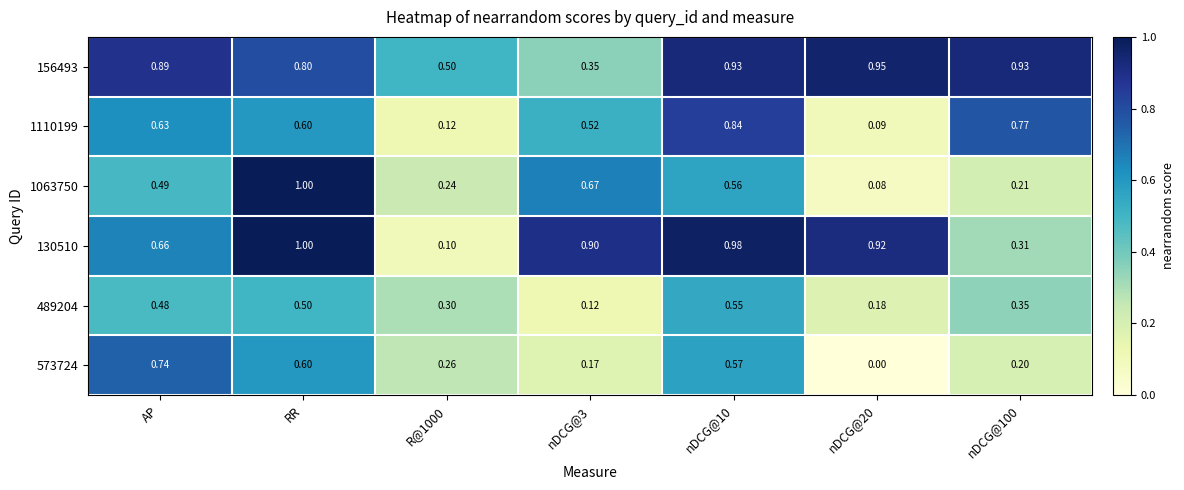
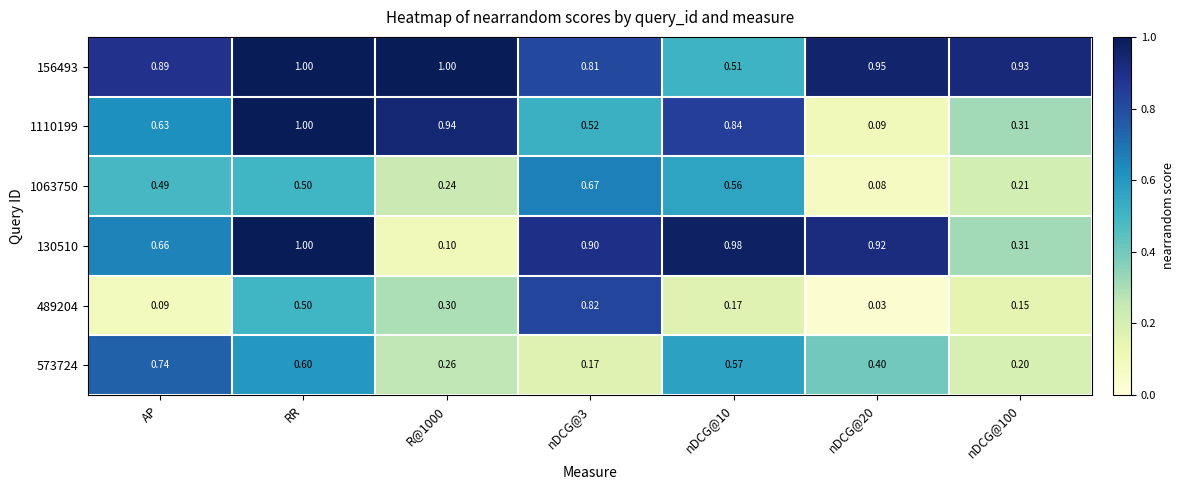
156493, RR: 0.80 -> 1.00
156493, R@1000: 0.50 -> 1.00
156493, nDCG@3: 0.35 -> 0.81
156493, nDCG@10: 0.93 -> 0.51
1110199, RR: 0.60 -> 1.00
1110199, R@1000: 0.12 -> 0.94
1110199, nDCG@100: 0.77 -> 0.31
1063750, RR: 1.00 -> 0.50
489204, AP: 0.48 -> 0.09
489204, nDCG@3: 0.12 -> 0.82
489204, nDCG@10: 0.55 -> 0.17
489204, nDCG@20: 0.18 -> 0.03
489204, nDCG@100: 0.35 -> 0.15
573724, nDCG@20: 0.00 -> 0.40
